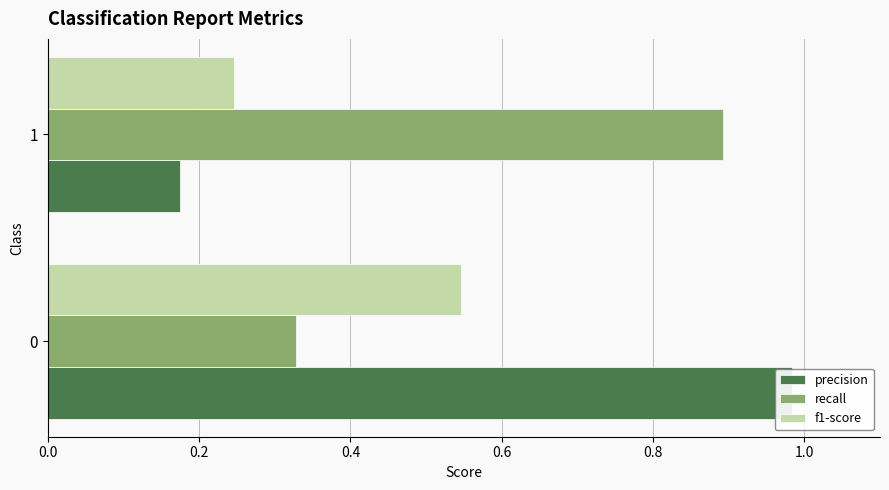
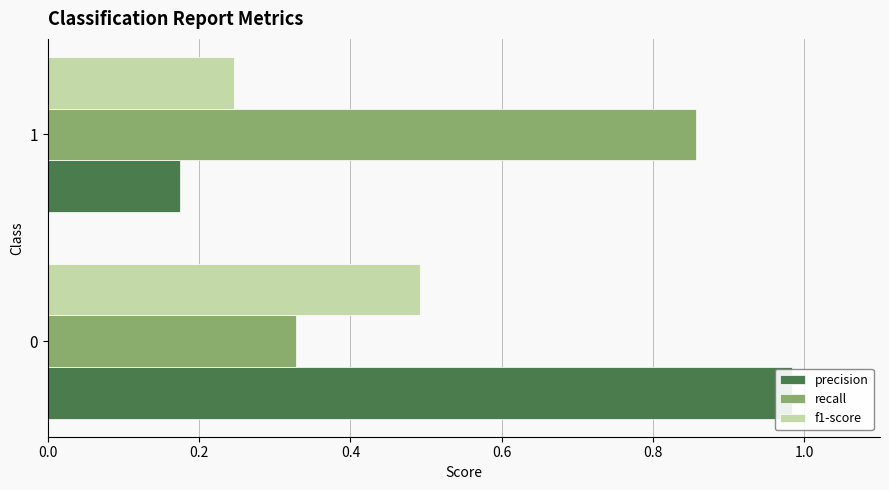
recall, 1: 0.89 -> 0.86
f1-score, 0: 0.55 -> 0.49
